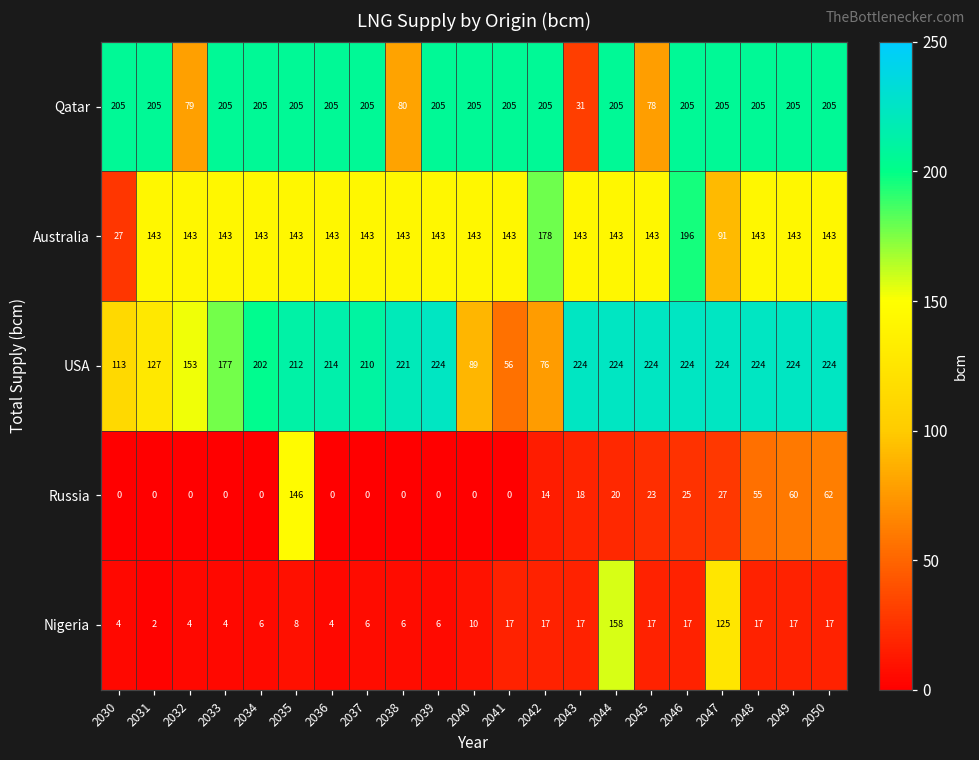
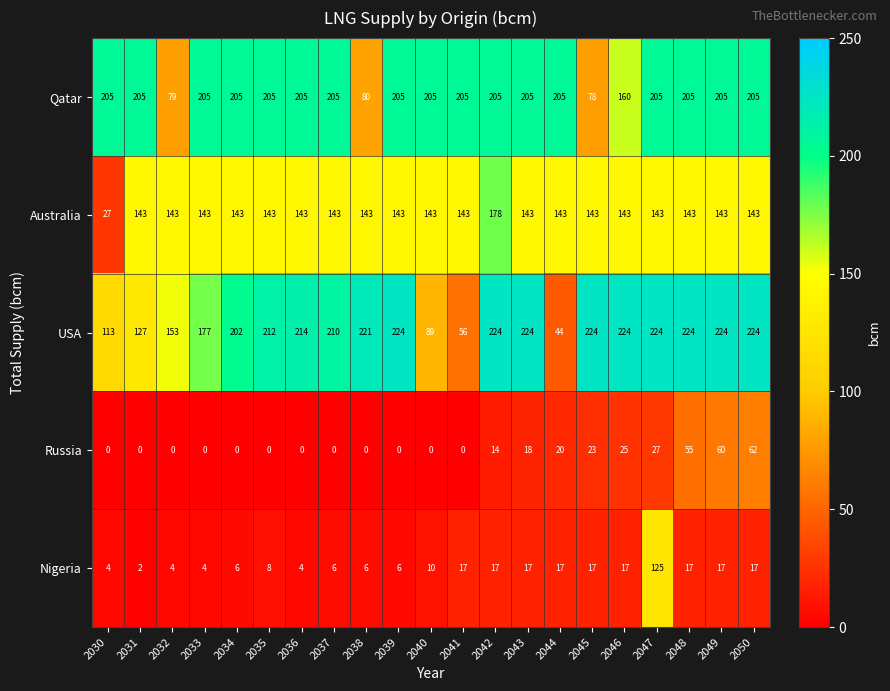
Qatar, 2043: 31 -> 205
Qatar, 2046: 205 -> 160
Australia, 2046: 196 -> 143
Australia, 2047: 91 -> 143
USA, 2042: 76 -> 224
USA, 2044: 224 -> 44
Russia, 2035: 146 -> 0
Nigeria, 2044: 158 -> 17
